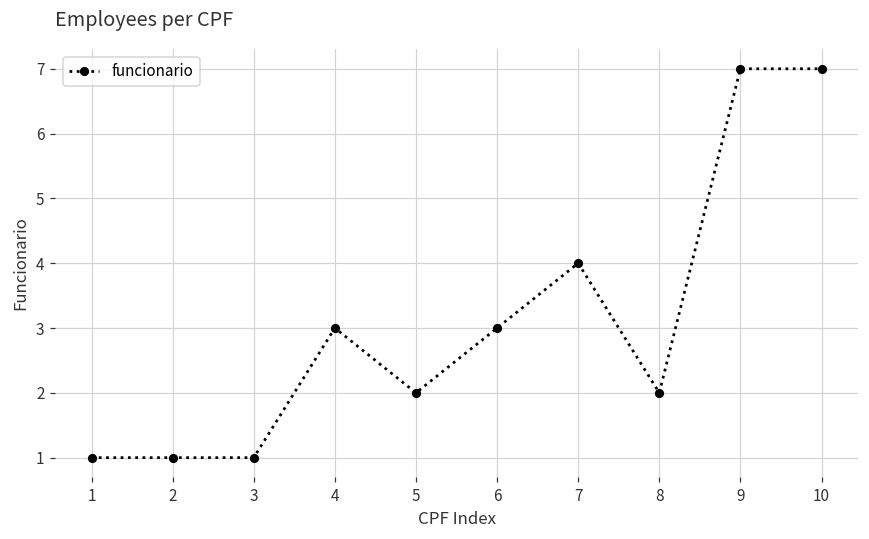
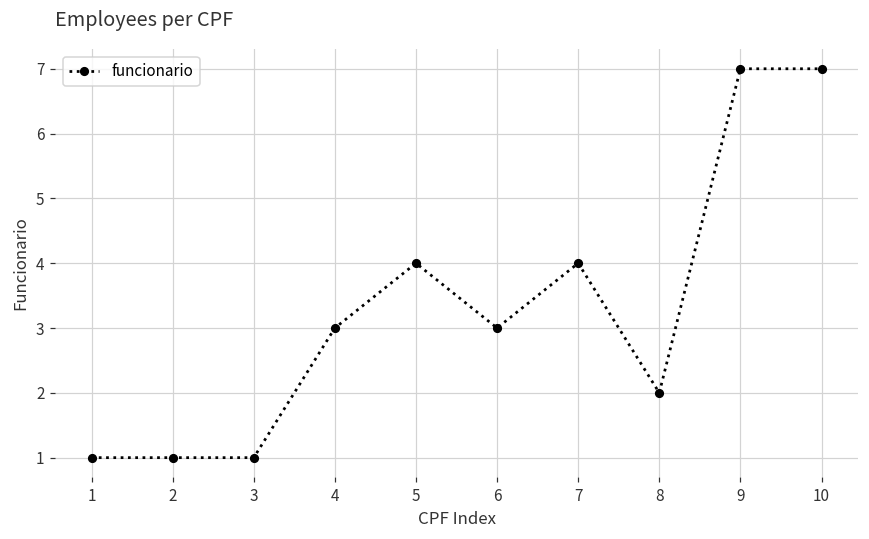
5: 2 -> 4
